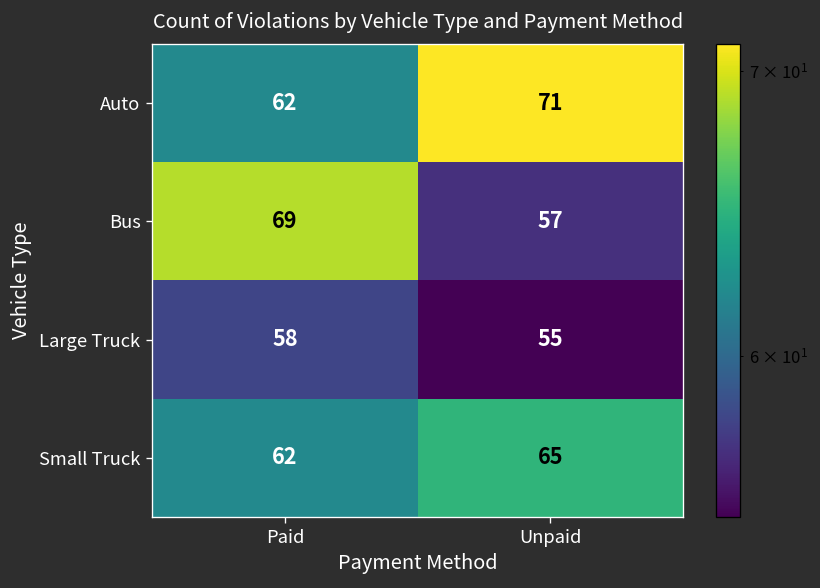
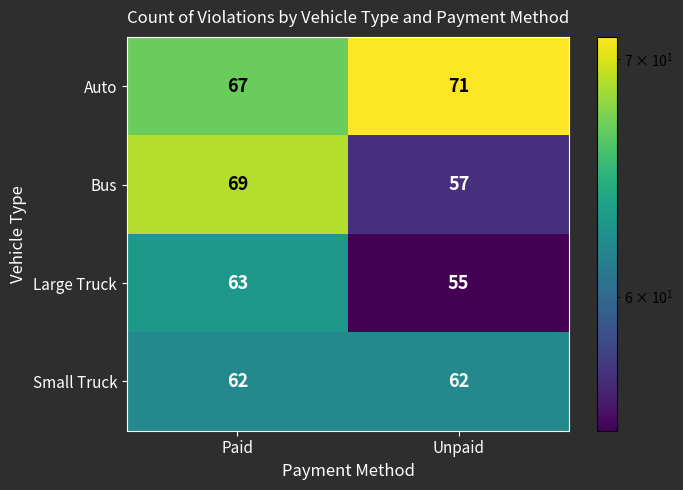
Auto, Paid: 62 -> 67
Large Truck, Paid: 58 -> 63
Small Truck, Unpaid: 65 -> 62
